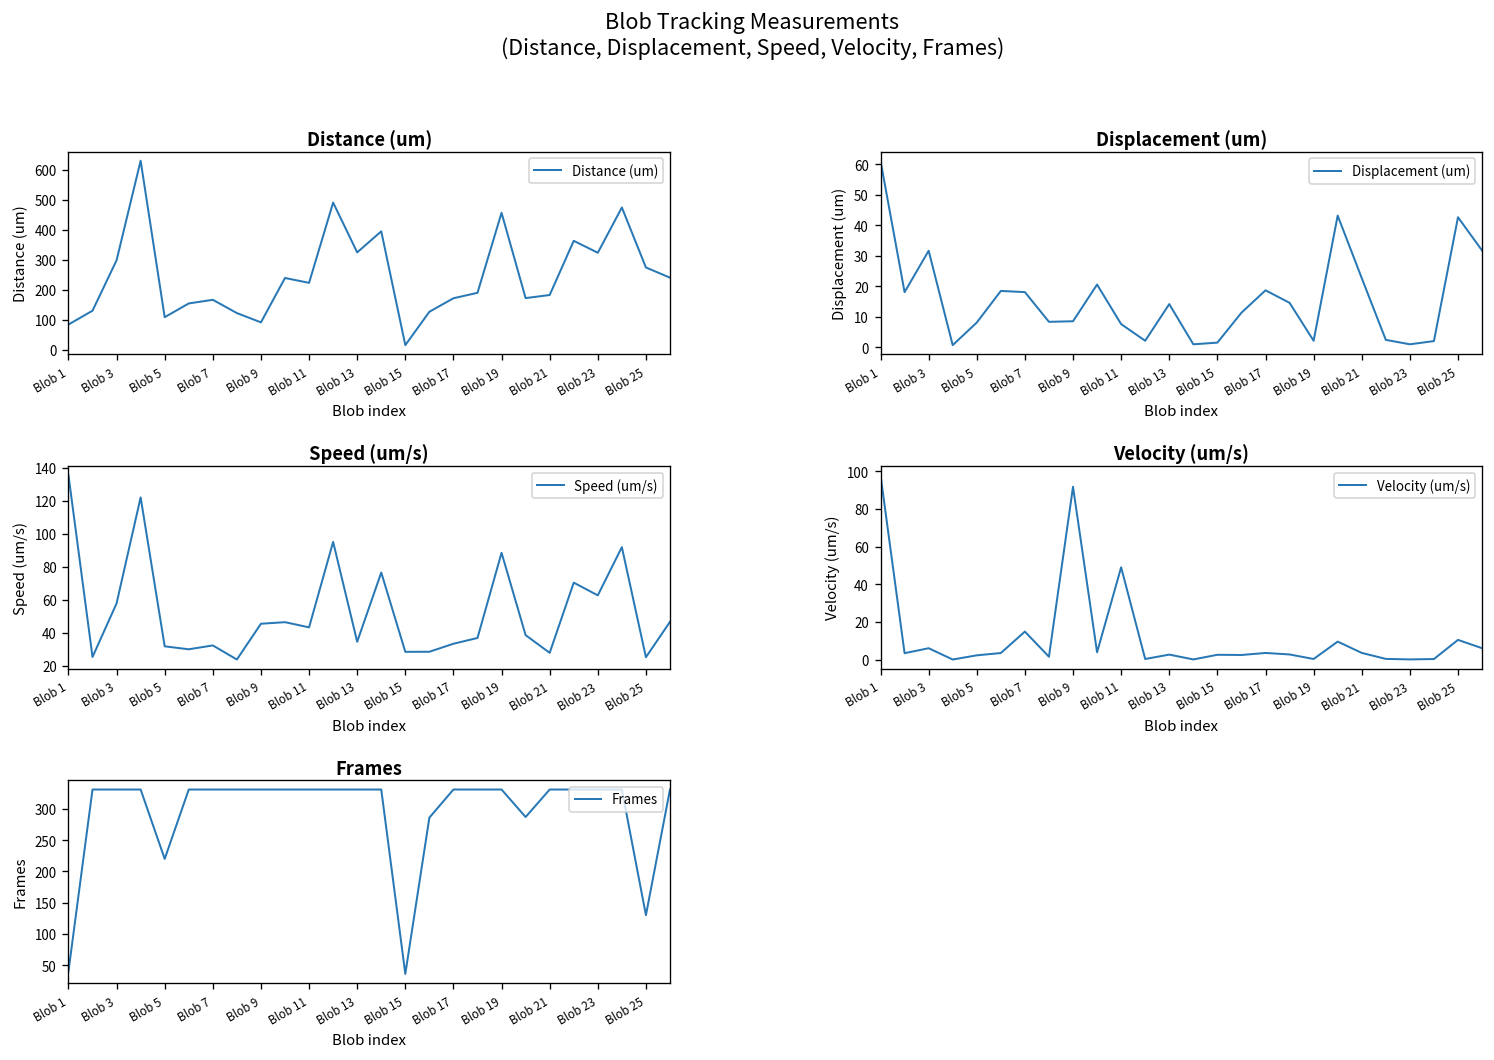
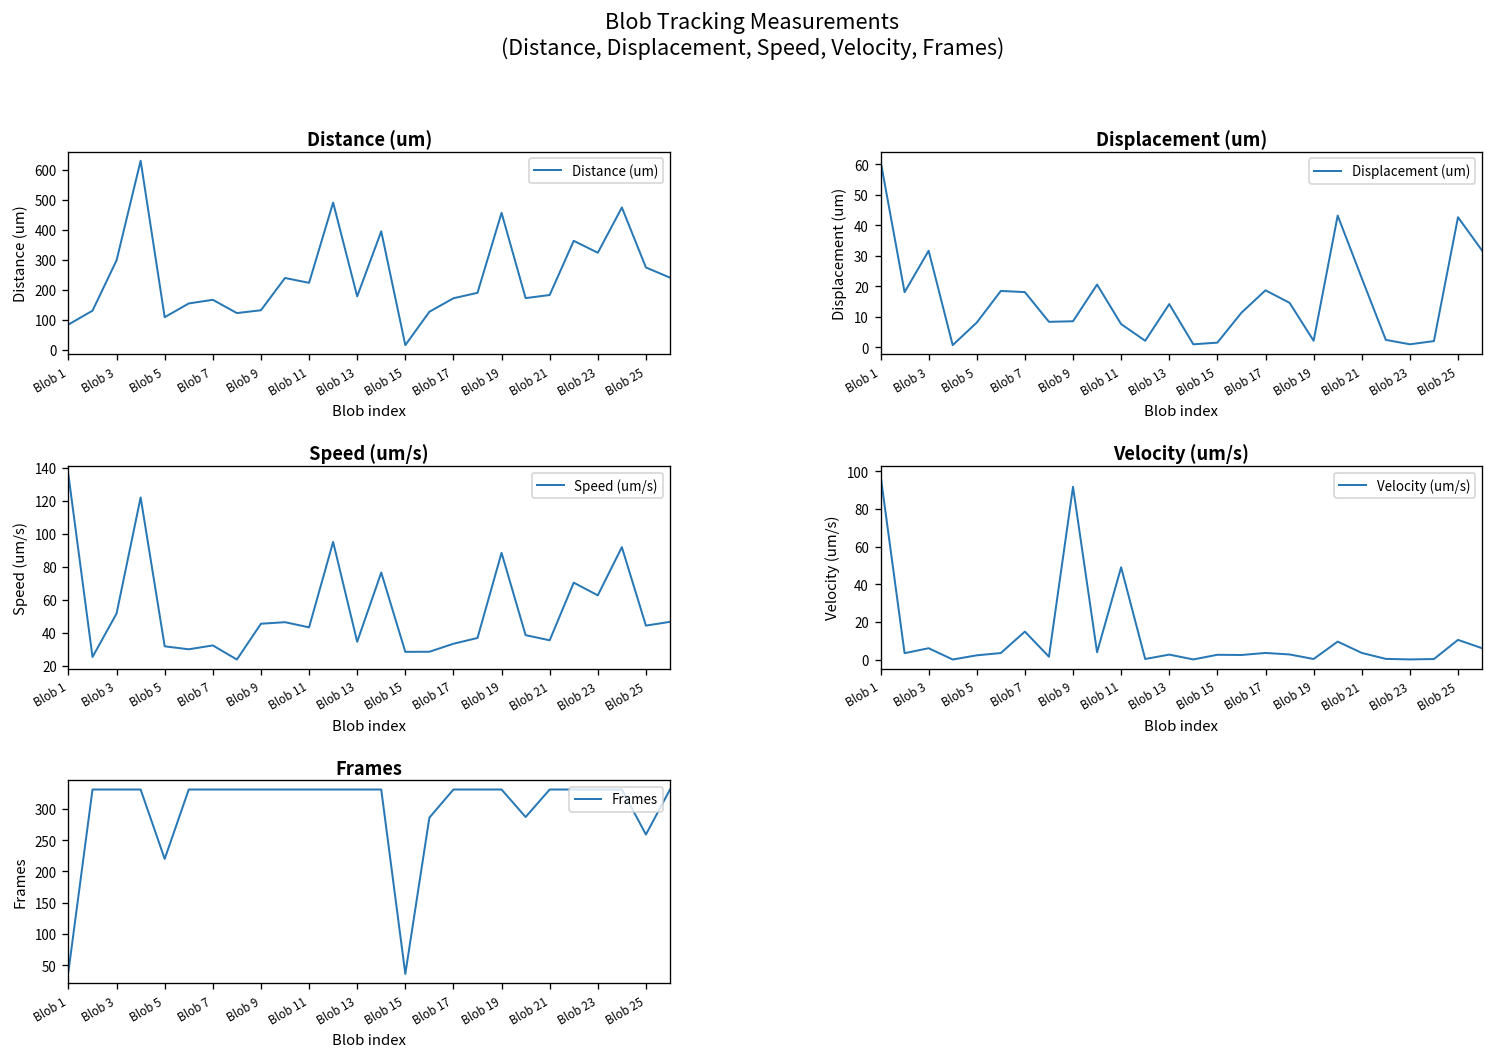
Distance (um), Blob 9: 90 -> 130
Distance (um), Blob 13: 330 -> 180
Speed (um/s), Blob 3: 58 -> 52
Speed (um/s), Blob 21: 28 -> 35
Speed (um/s), Blob 25: 25 -> 44
Frames, Blob 25: 130 -> 260
